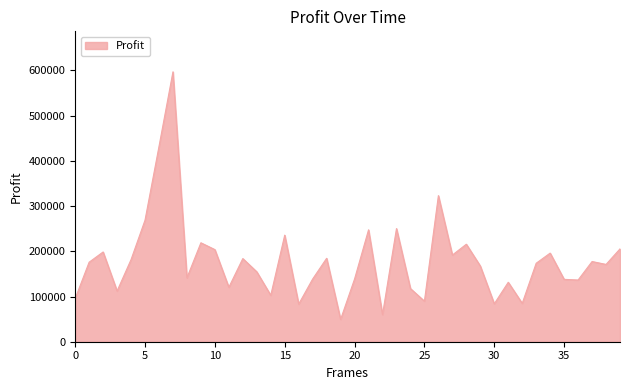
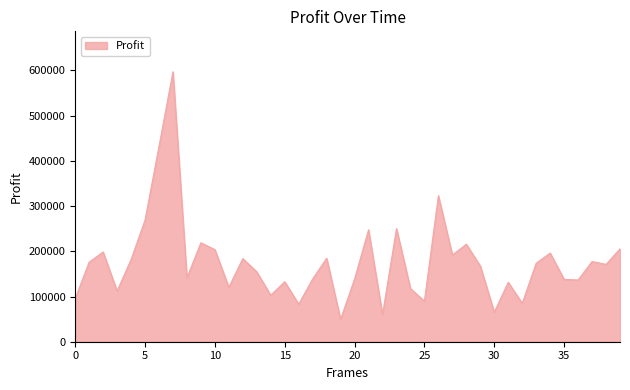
15: 240000 -> 130000
30: 80000 -> 70000
